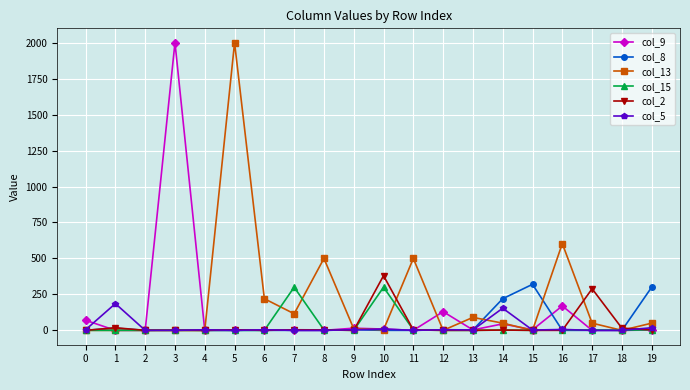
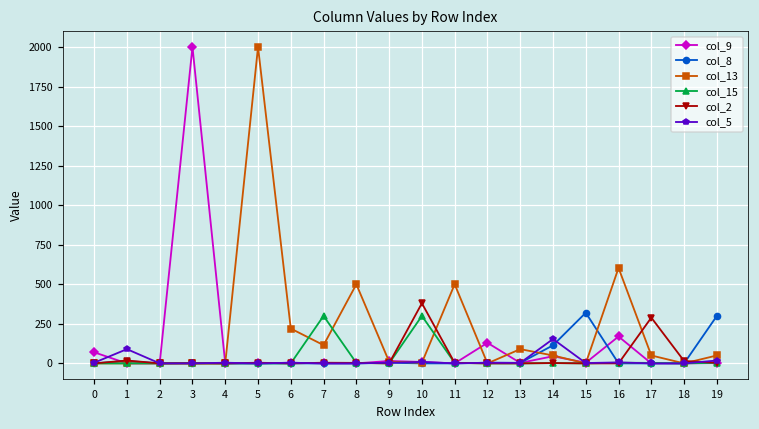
col_5, 1: 190 -> 90
col_8, 14: 220 -> 110
